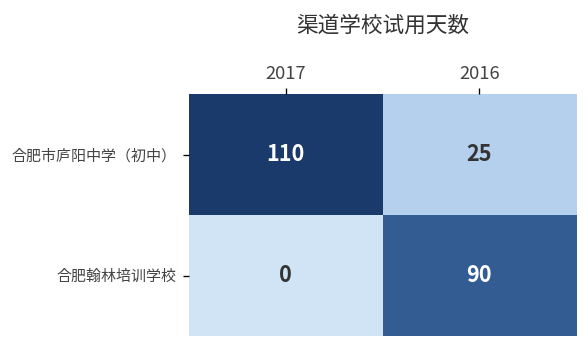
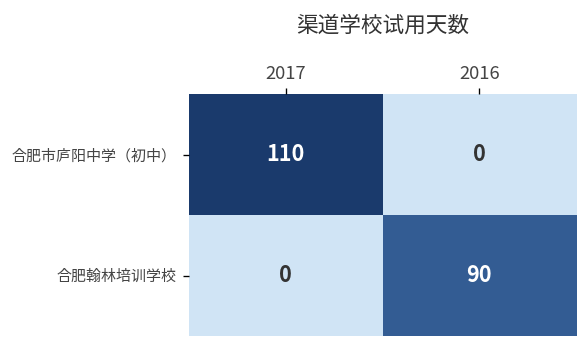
合肥市庐阳中学（初中）, 2016: 25 -> 0
